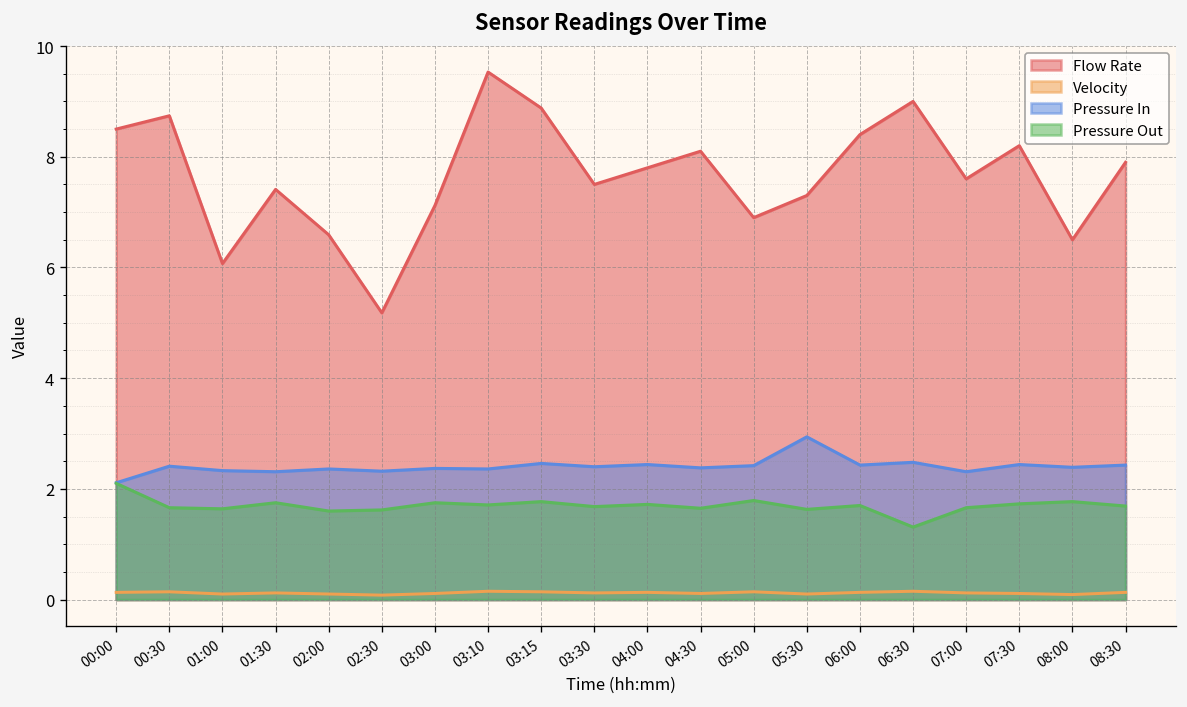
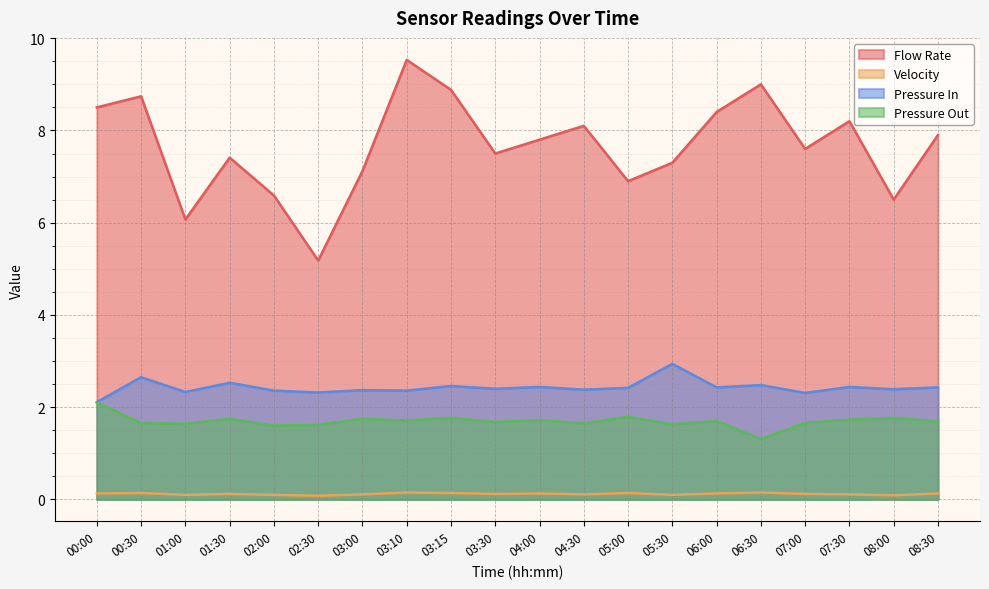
Pressure In, 00:30: 2.4 -> 2.7
Pressure In, 01:30: 2.3 -> 2.5
